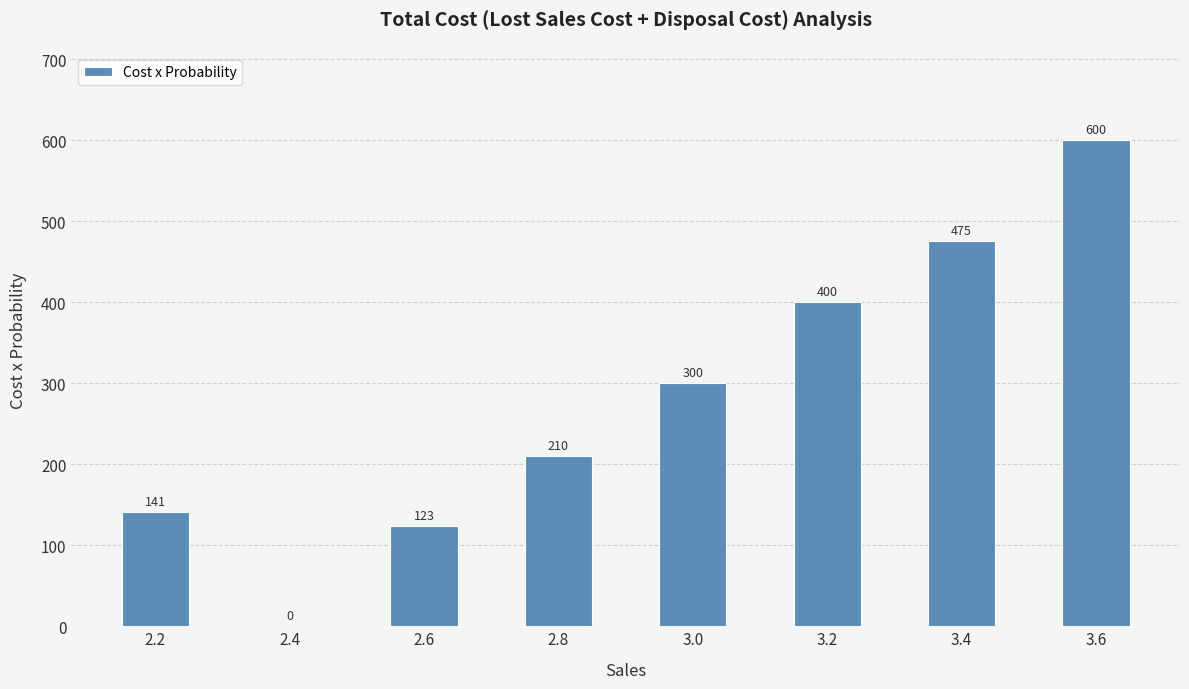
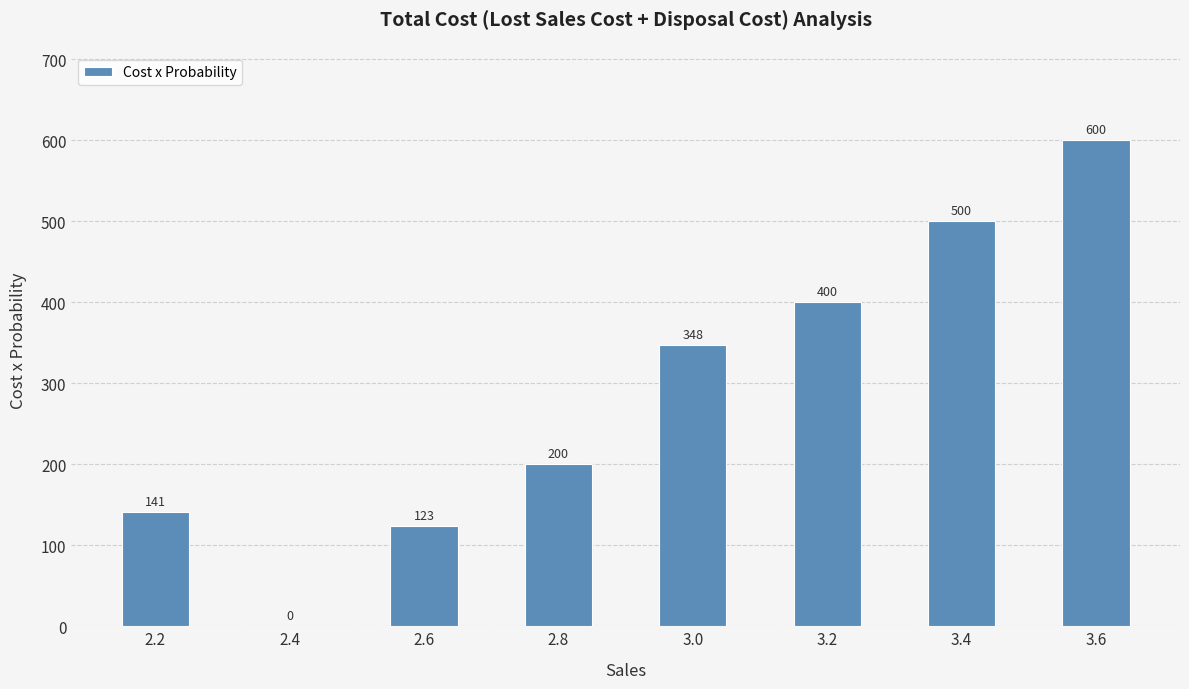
2.8: 210 -> 200
3.0: 300 -> 348
3.4: 475 -> 500
